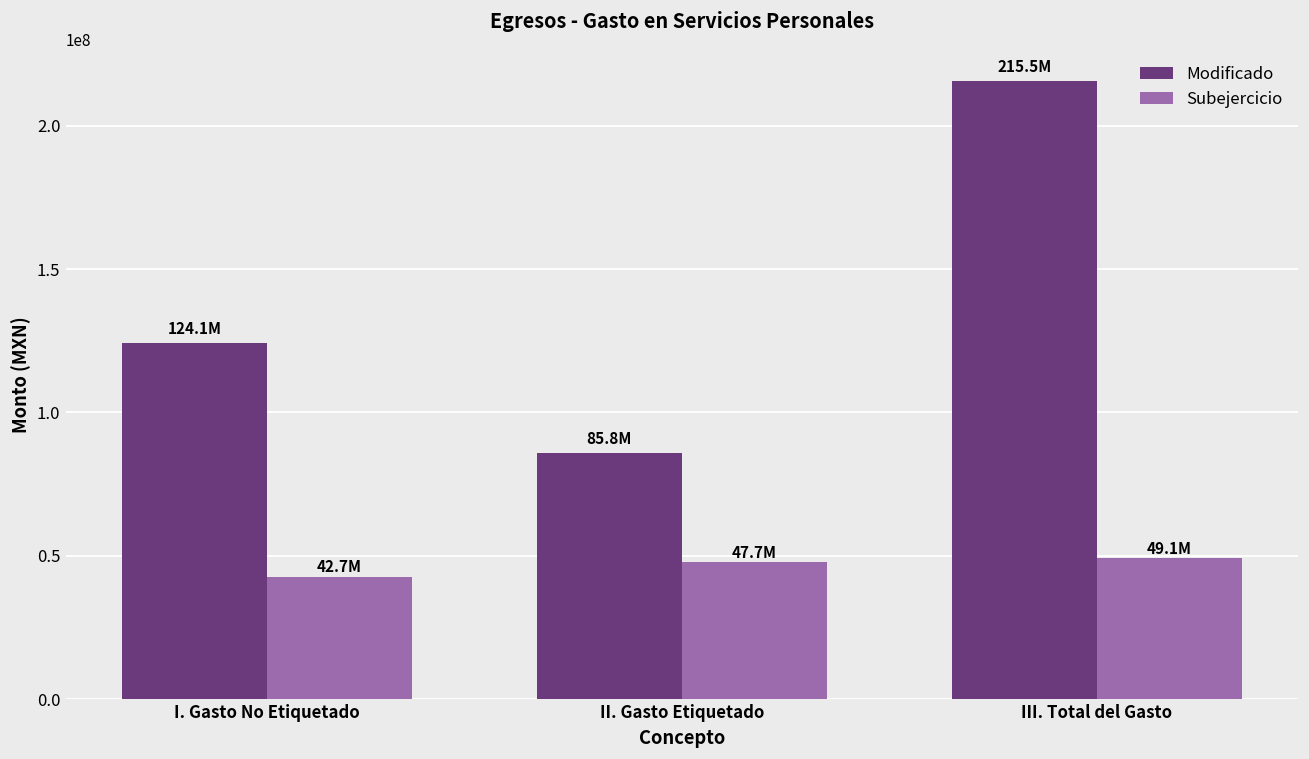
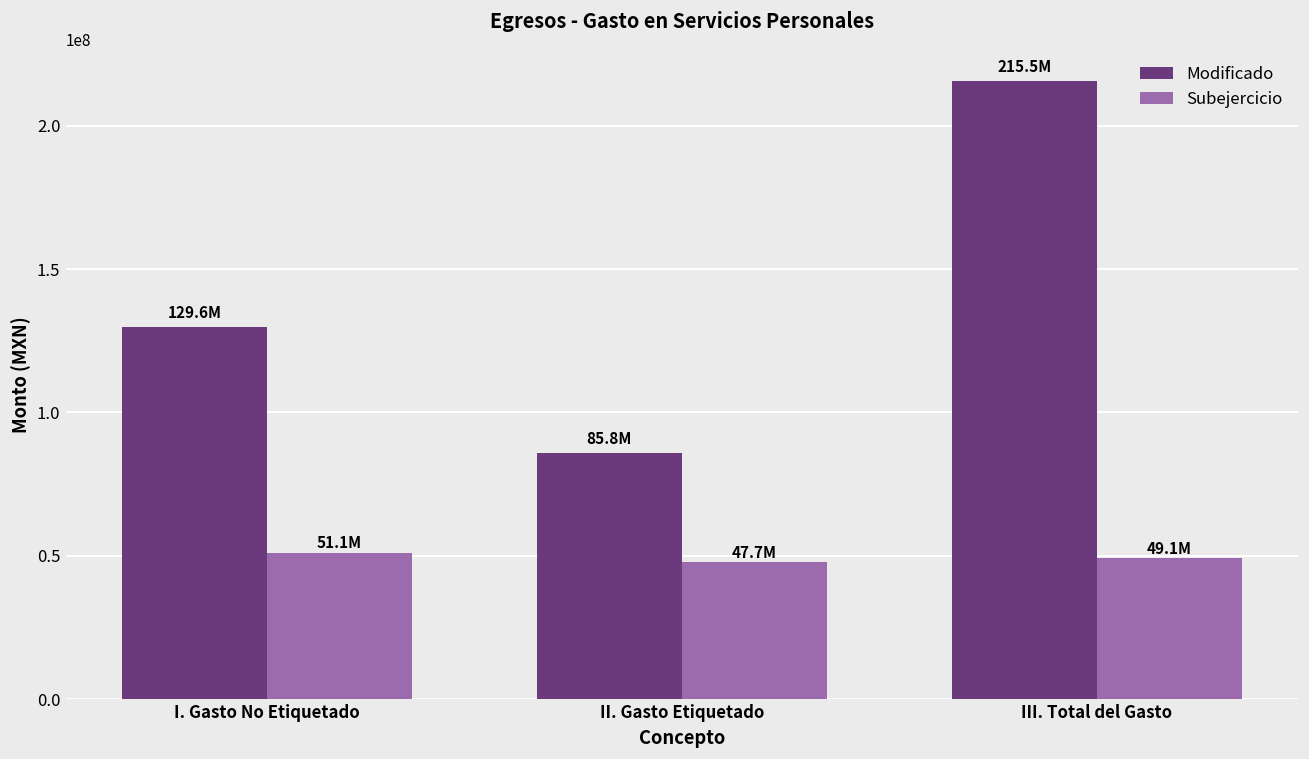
Modificado, I. Gasto No Etiquetado: 124.1M -> 129.6M
Subejercicio, I. Gasto No Etiquetado: 42.7M -> 51.1M
